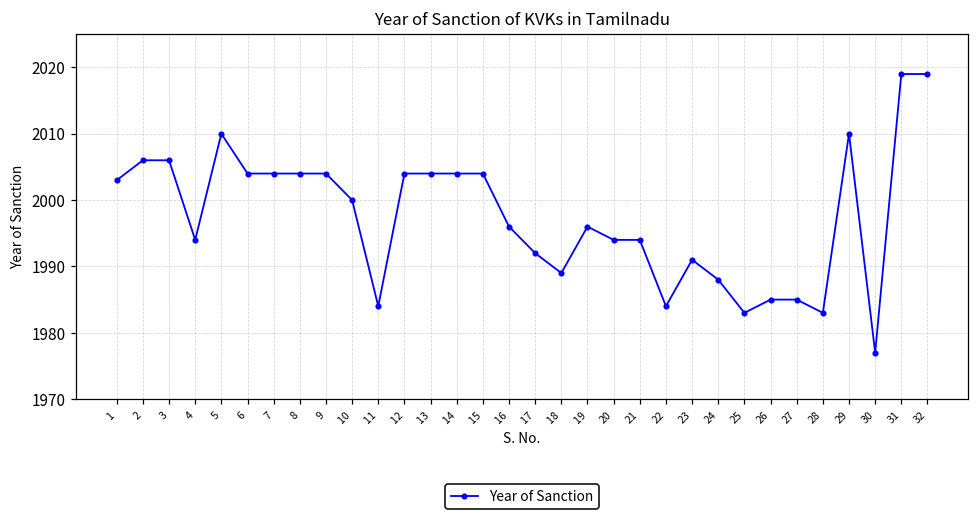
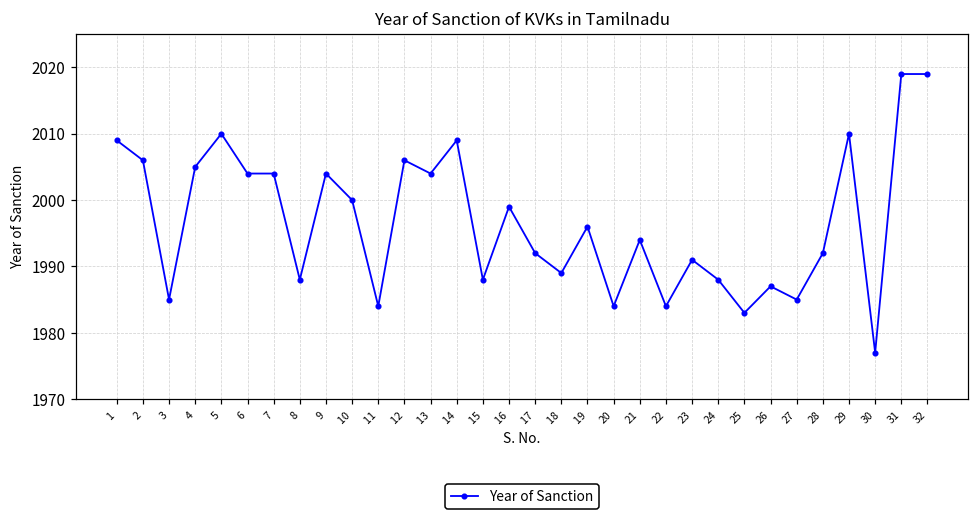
1: 2003 -> 2009
3: 2006 -> 1985
4: 1994 -> 2005
8: 2004 -> 1988
12: 2004 -> 2006
14: 2004 -> 2009
15: 2004 -> 1988
16: 1996 -> 1999
20: 1994 -> 1984
26: 1985 -> 1987
28: 1983 -> 1992
